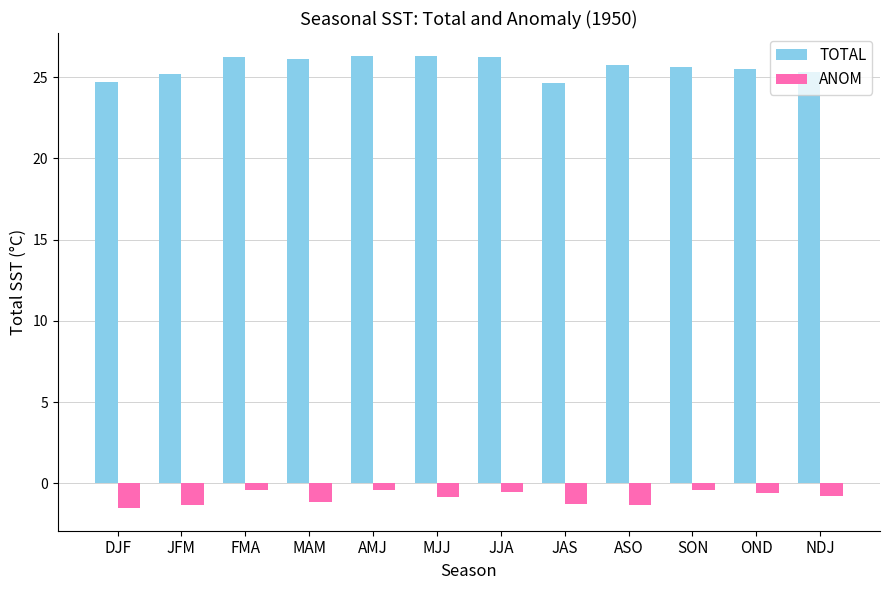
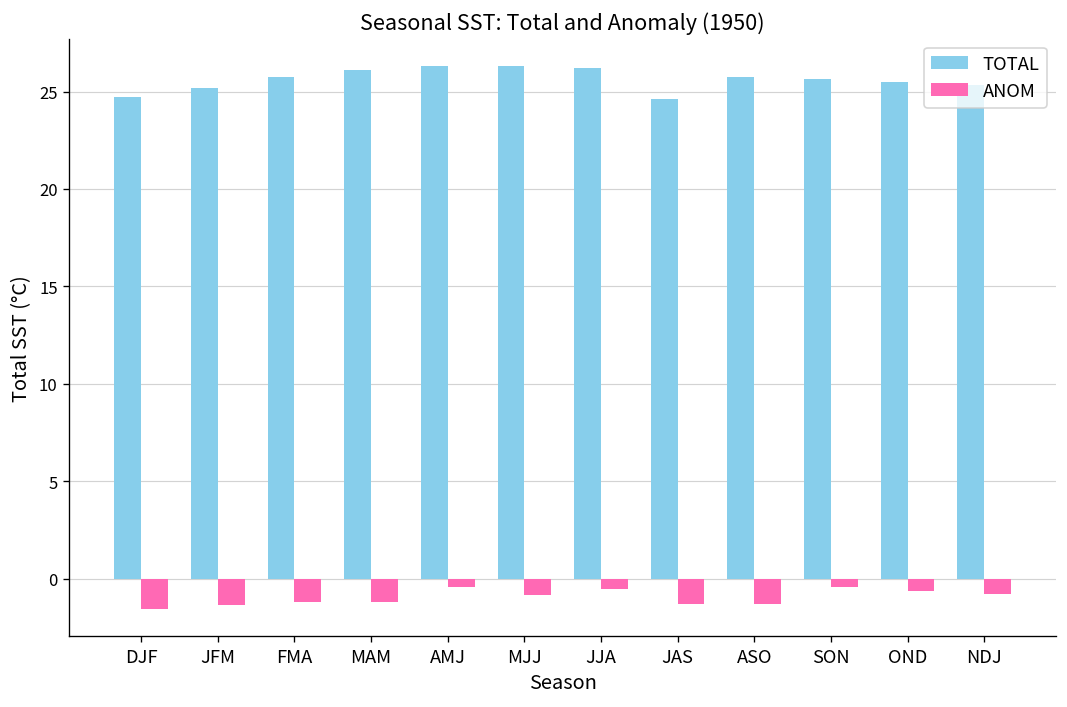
TOTAL, FMA: 26.3 -> 25.8
ANOM, FMA: -0.4 -> -1.2
